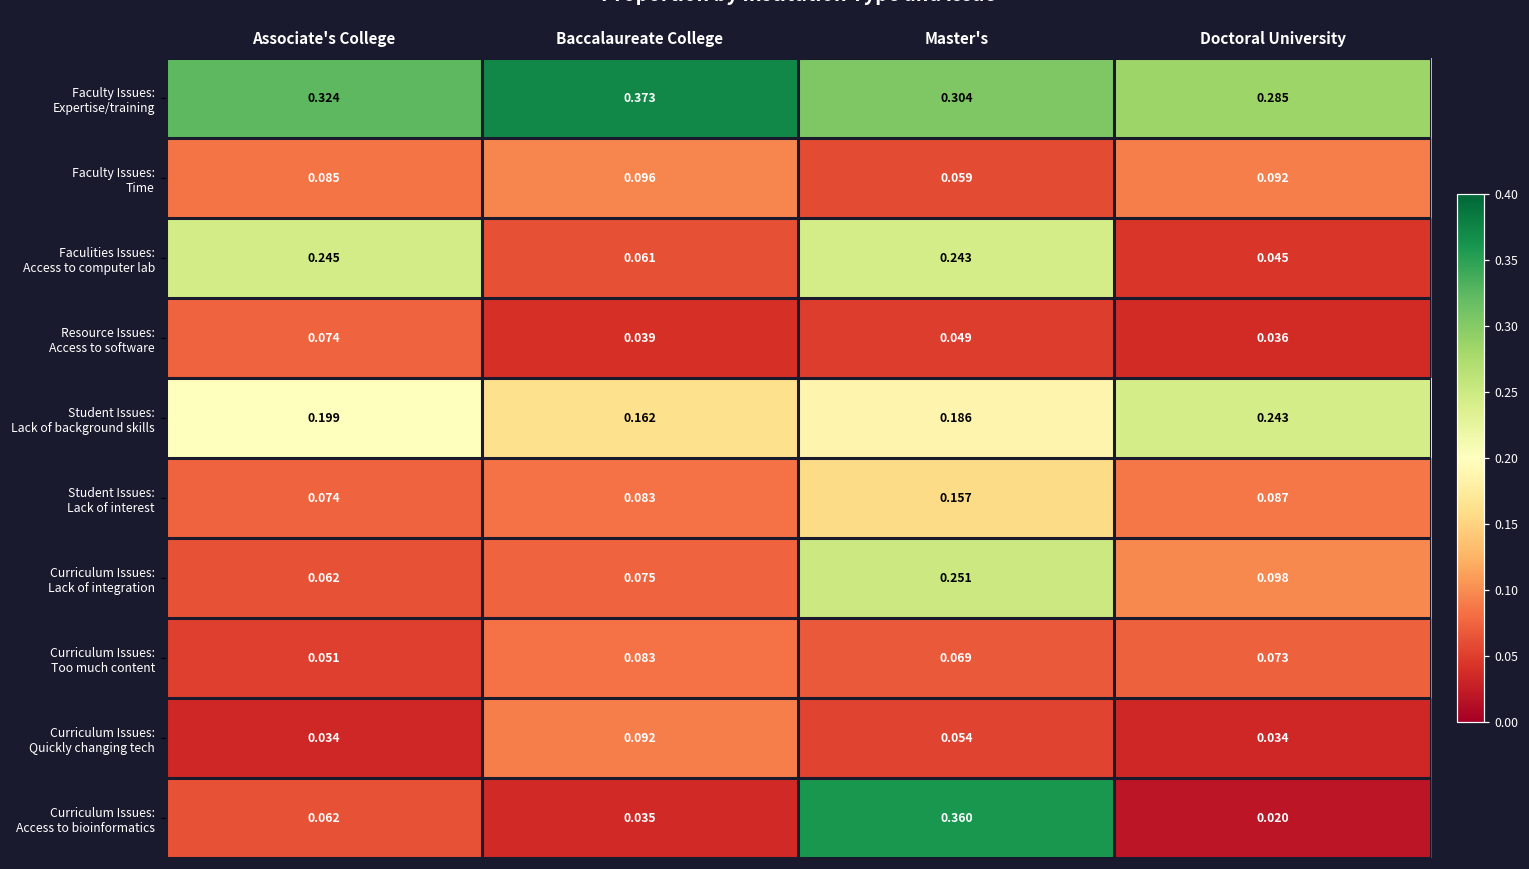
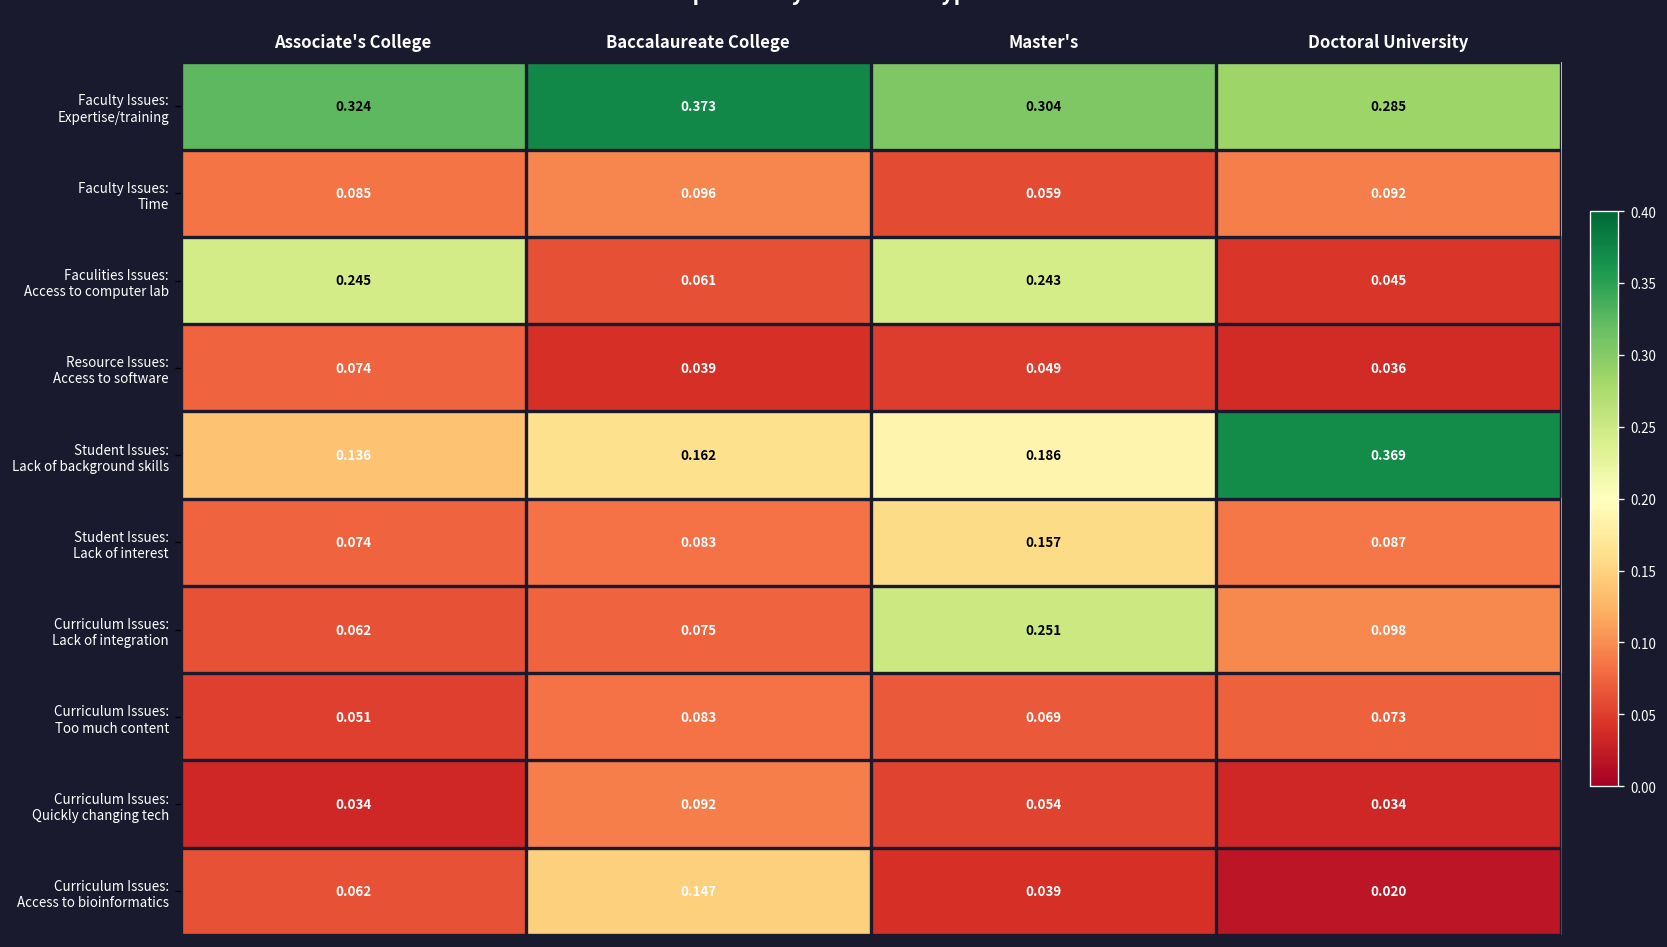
Student Issues: Lack of background skills, Associate's College: 0.199 -> 0.136
Student Issues: Lack of background skills, Doctoral University: 0.243 -> 0.369
Curriculum Issues: Access to bioinformatics, Baccalaureate College: 0.035 -> 0.147
Curriculum Issues: Access to bioinformatics, Master's: 0.360 -> 0.039
